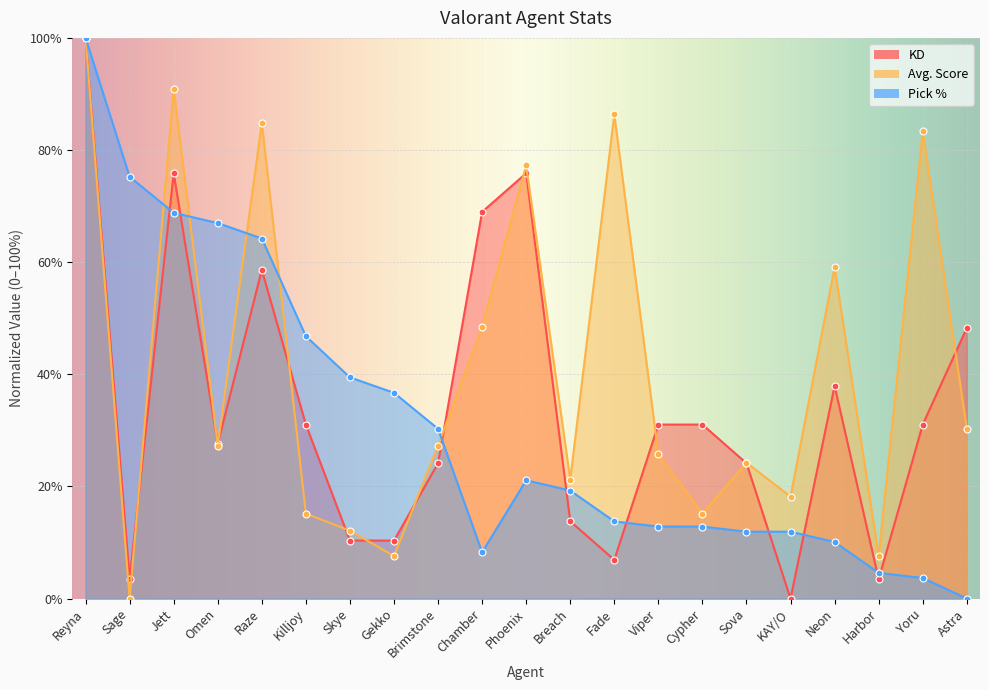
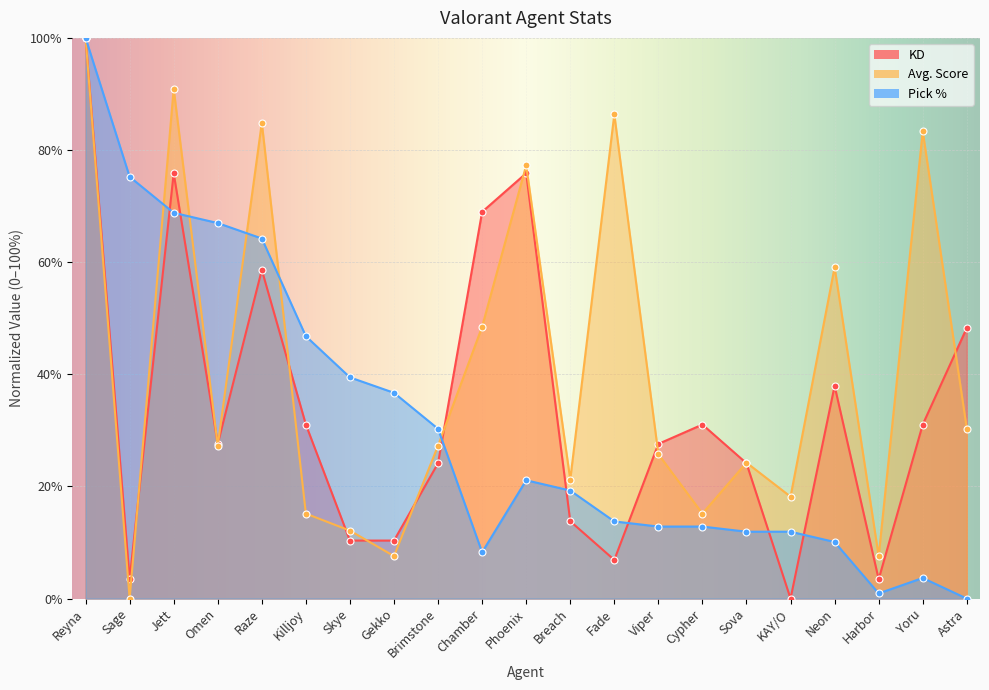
KD, Viper: 31% -> 28%
Pick %, Harbor: 5% -> 1%
